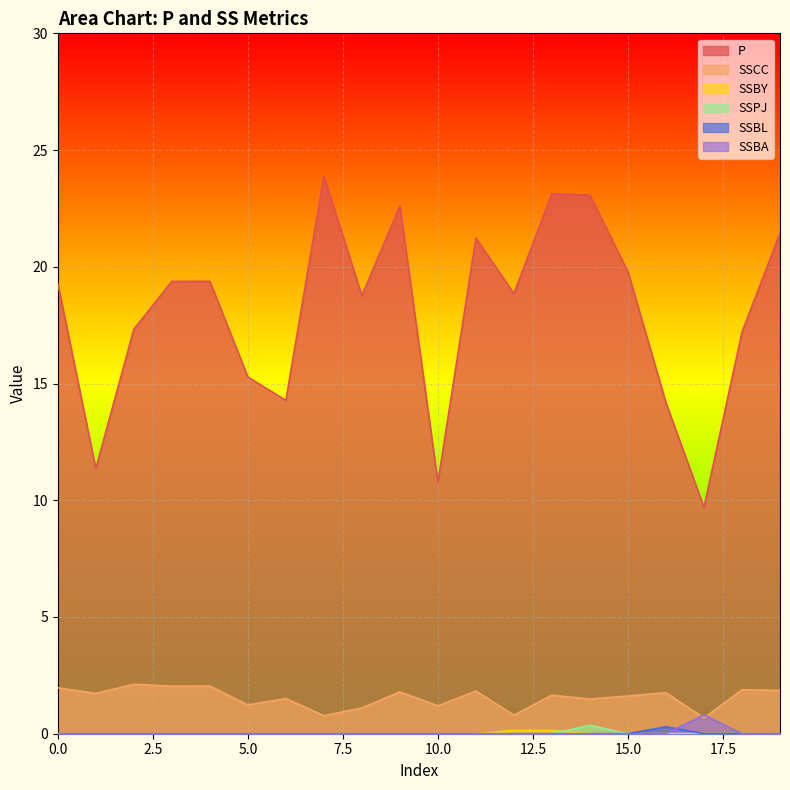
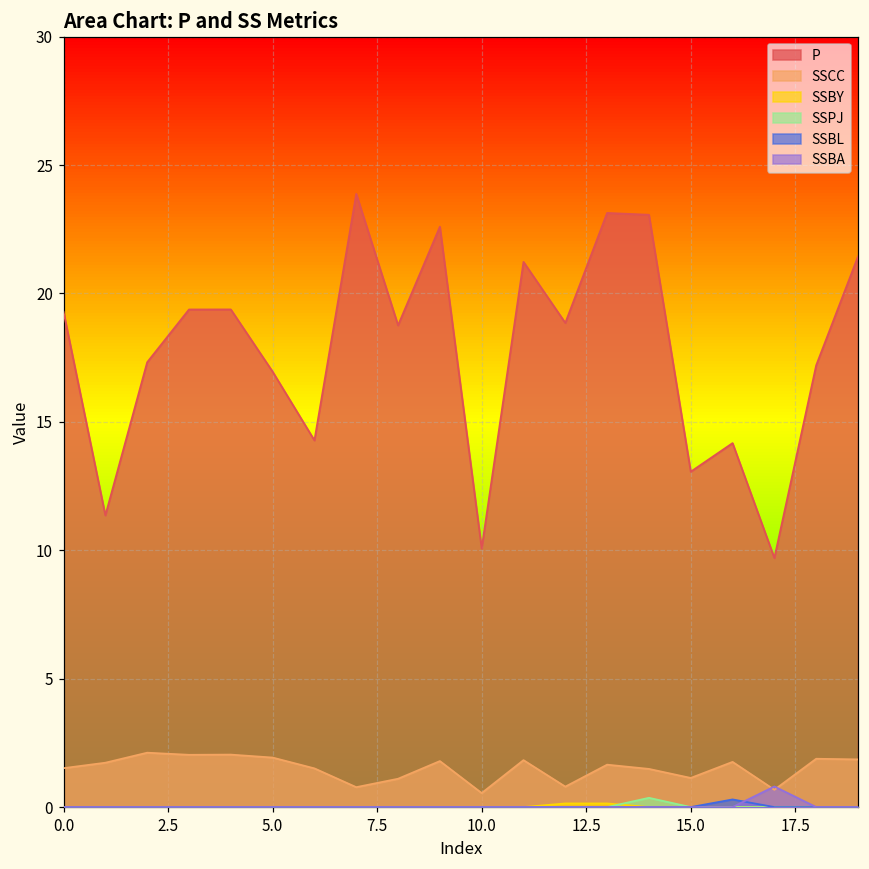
SSCC, 0.0: 2.0 -> 1.5
P, 5.0: 15.3 -> 17.0
SSCC, 5.0: 1.2 -> 1.9
P, 10.0: 10.8 -> 10.1
SSCC, 10.0: 1.2 -> 0.5
P, 15.0: 19.8 -> 13.1
SSCC, 15.0: 1.6 -> 1.1
